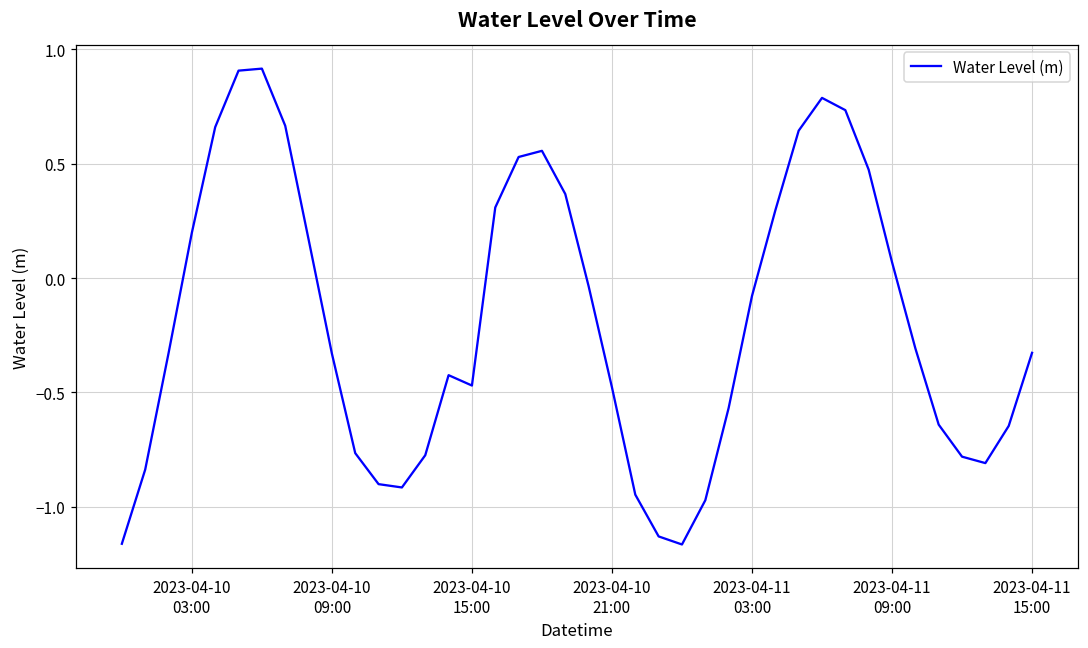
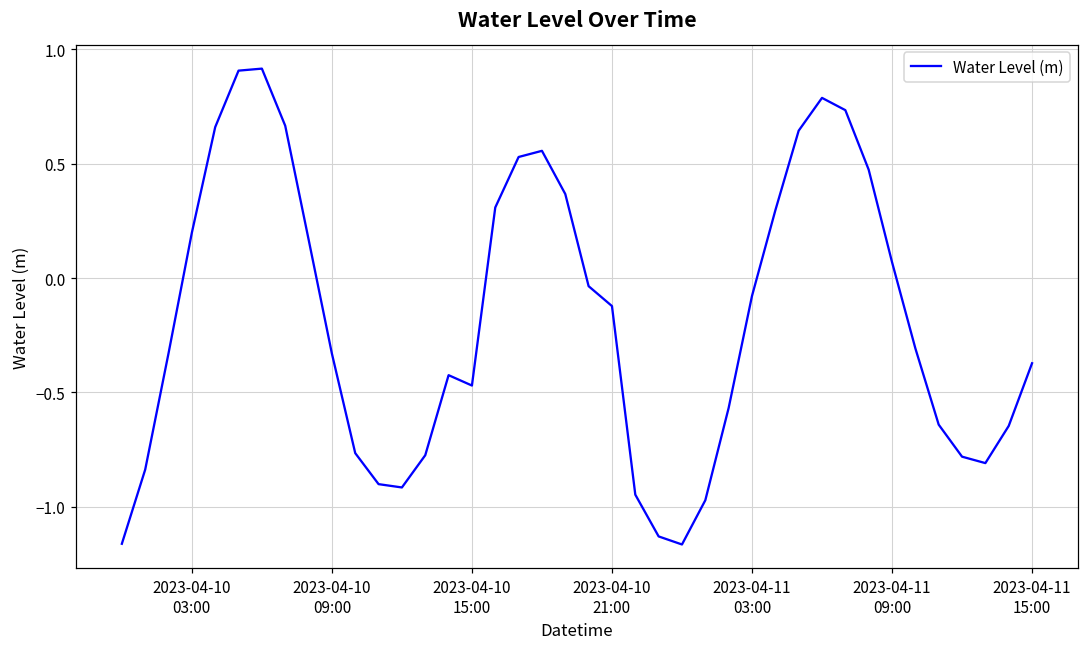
2023-04-10 21:00: -0.48 -> -0.12
2023-04-11 15:00: -0.33 -> -0.37
